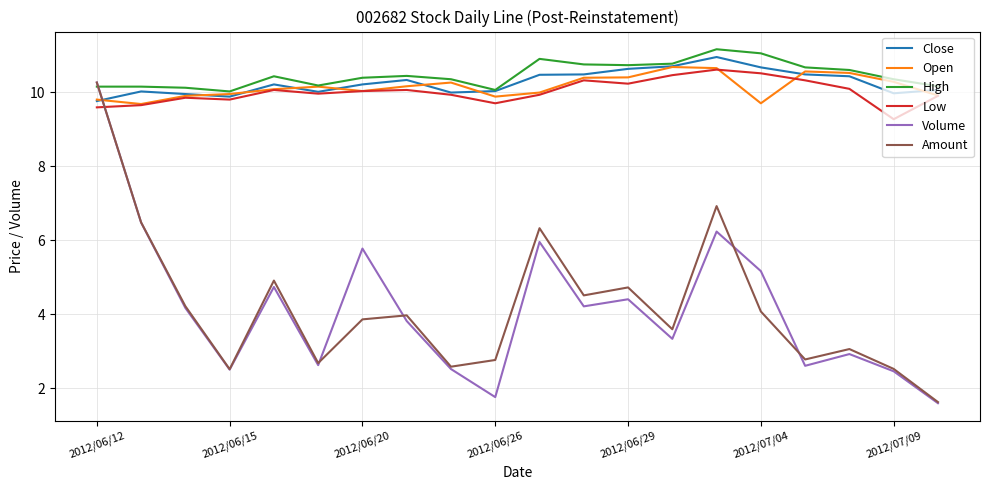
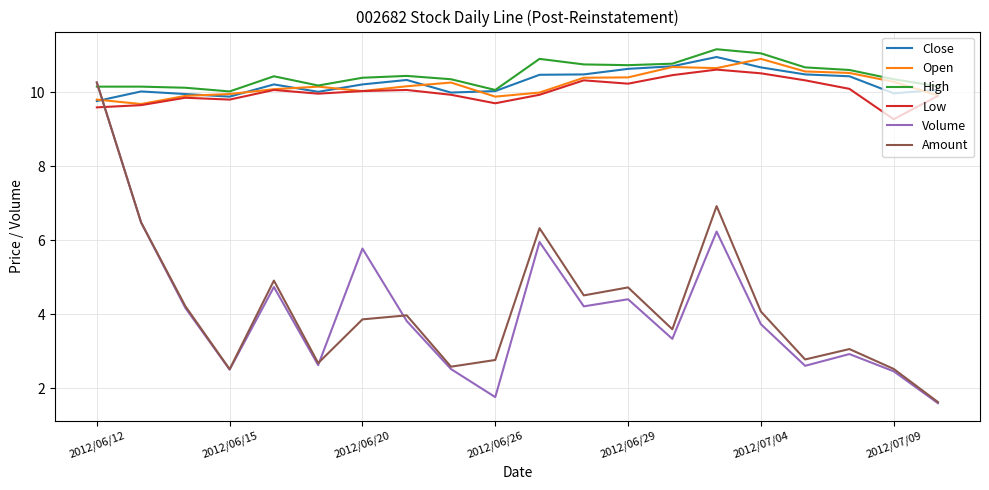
Open, 2012/07/04: 9.7 -> 10.9
Volume, 2012/07/04: 5.2 -> 3.7
